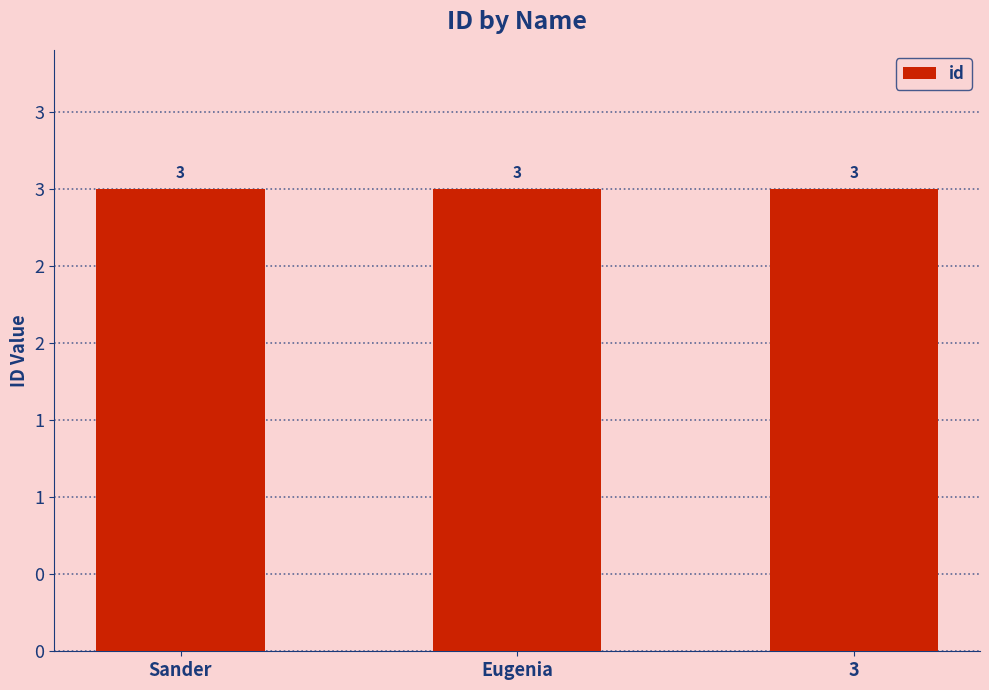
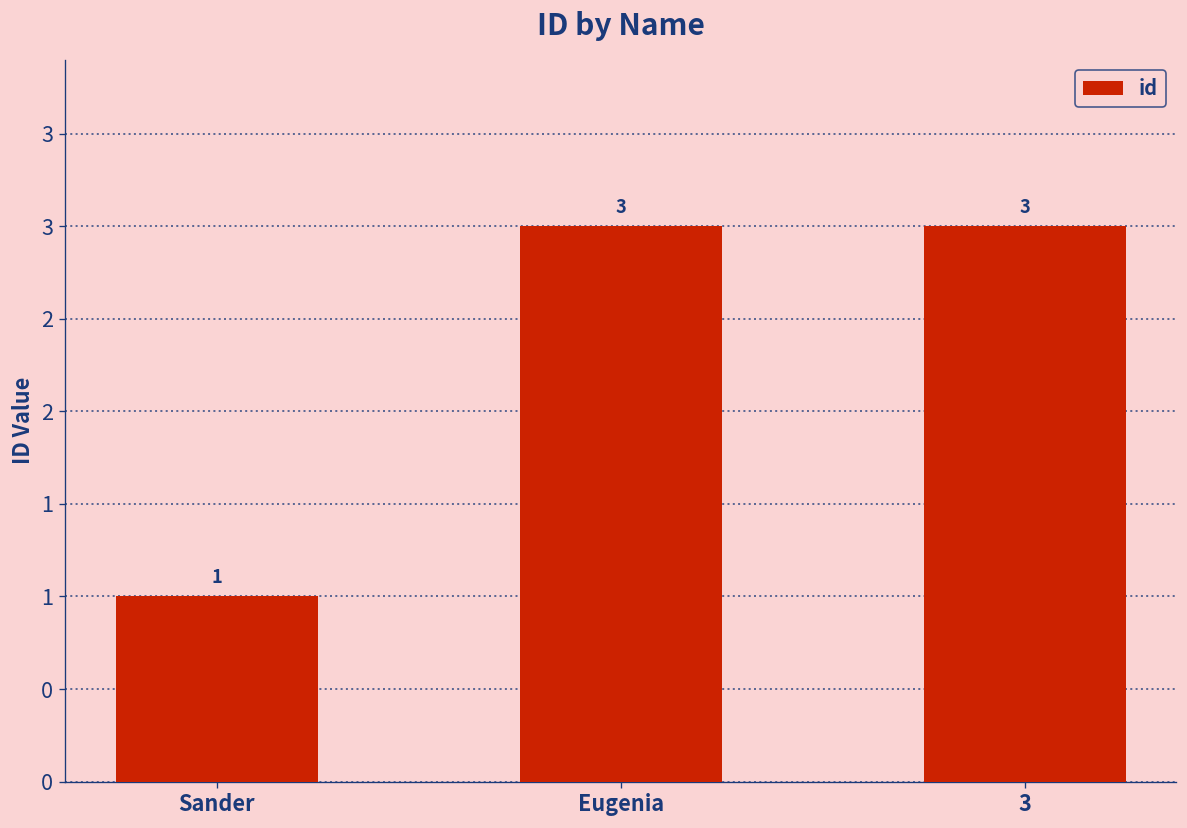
Sander: 3 -> 1
